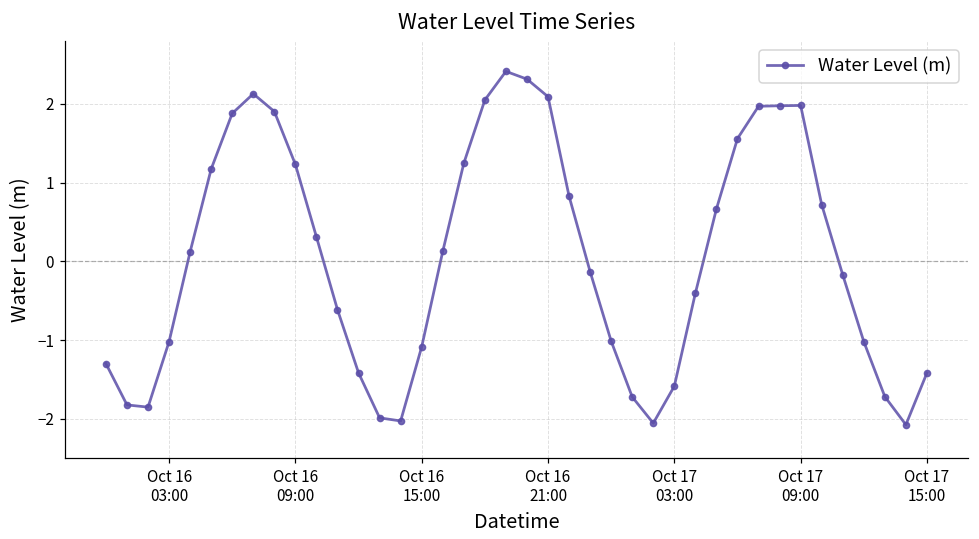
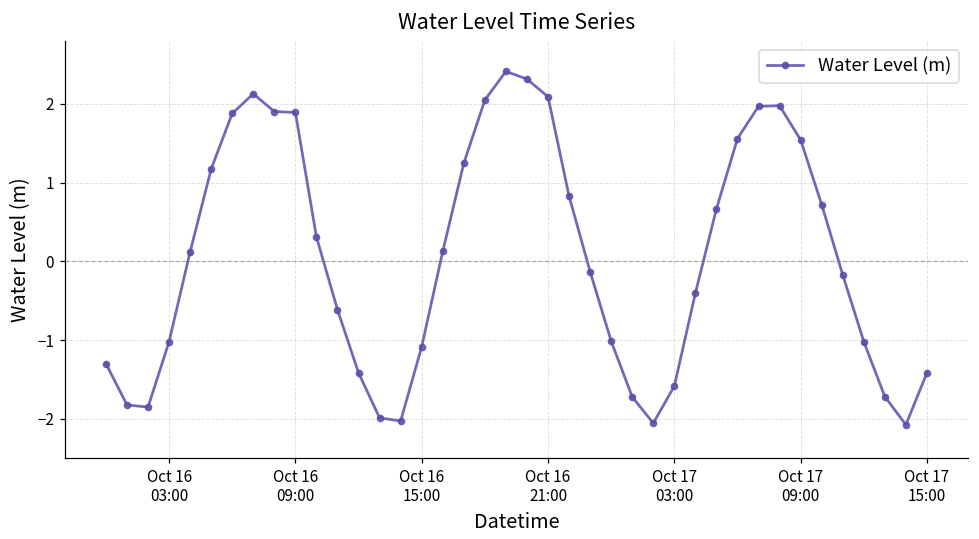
Oct 16 09:00: 1.2 -> 1.9
Oct 17 09:00: 2.0 -> 1.5
